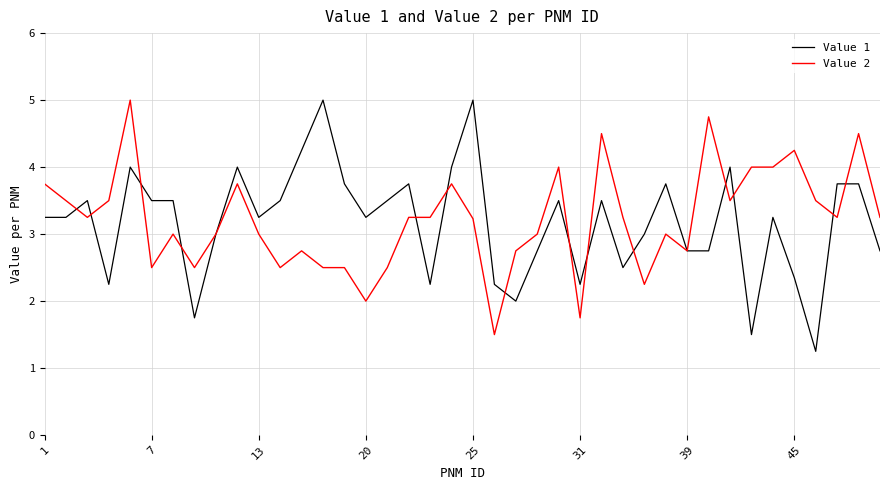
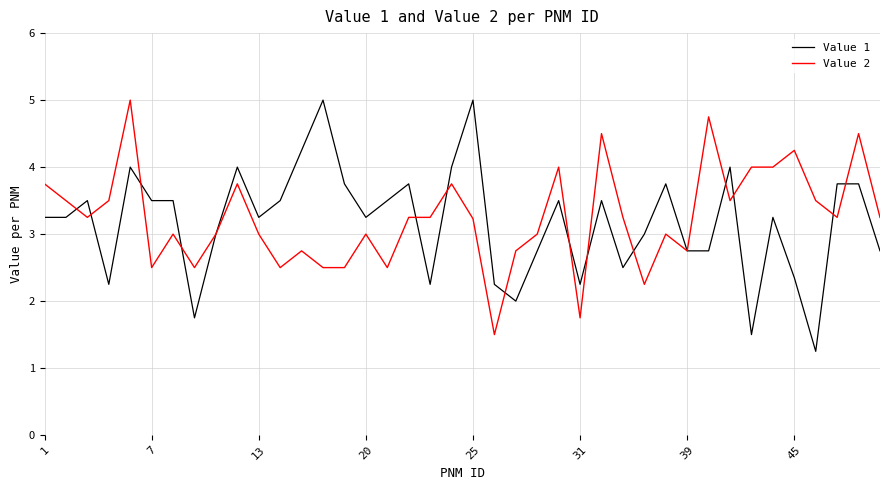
Value 2, 20: 2 -> 3
